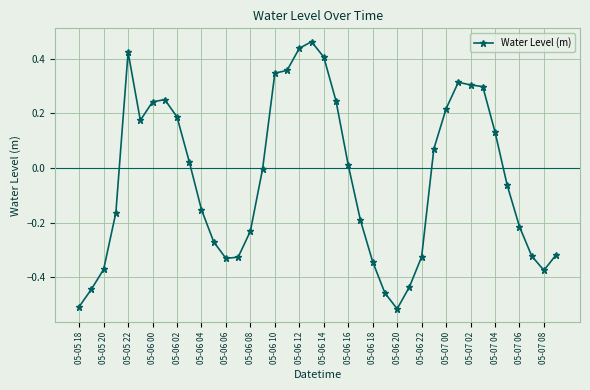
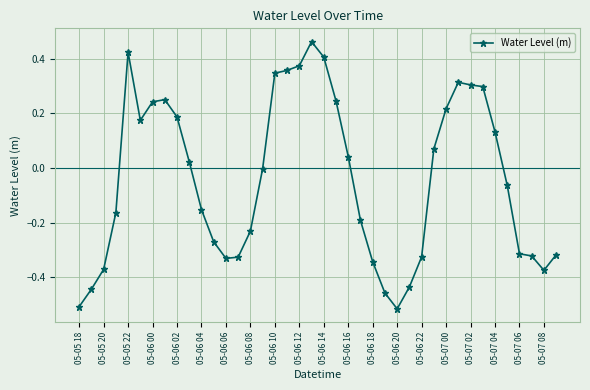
05-06 12: 0.44 -> 0.37
05-06 16: 0.01 -> 0.04
05-07 06: -0.21 -> -0.31
